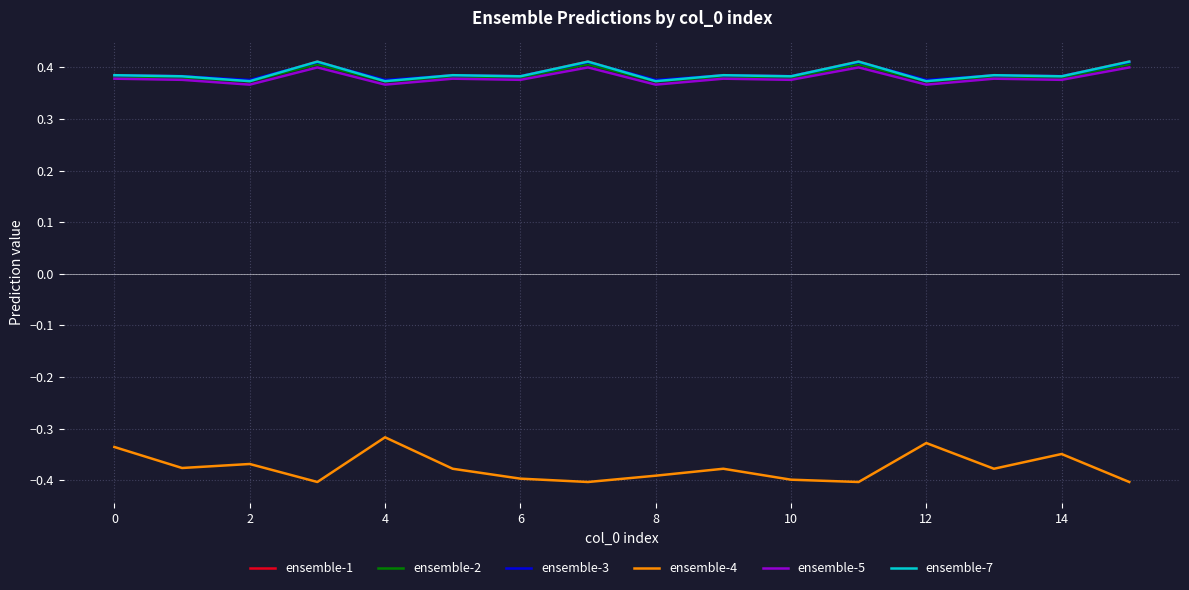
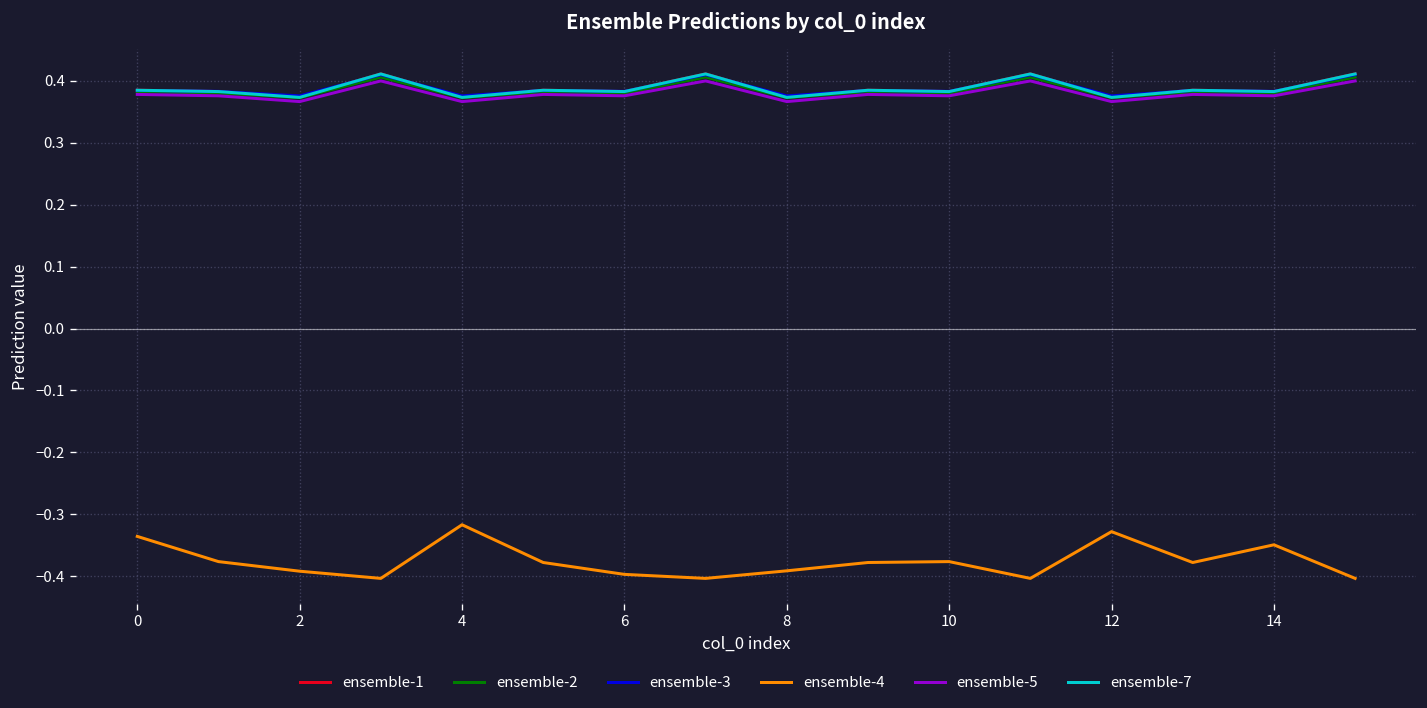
ensemble-4, 2: -0.37 -> -0.39
ensemble-4, 10: -0.40 -> -0.38
